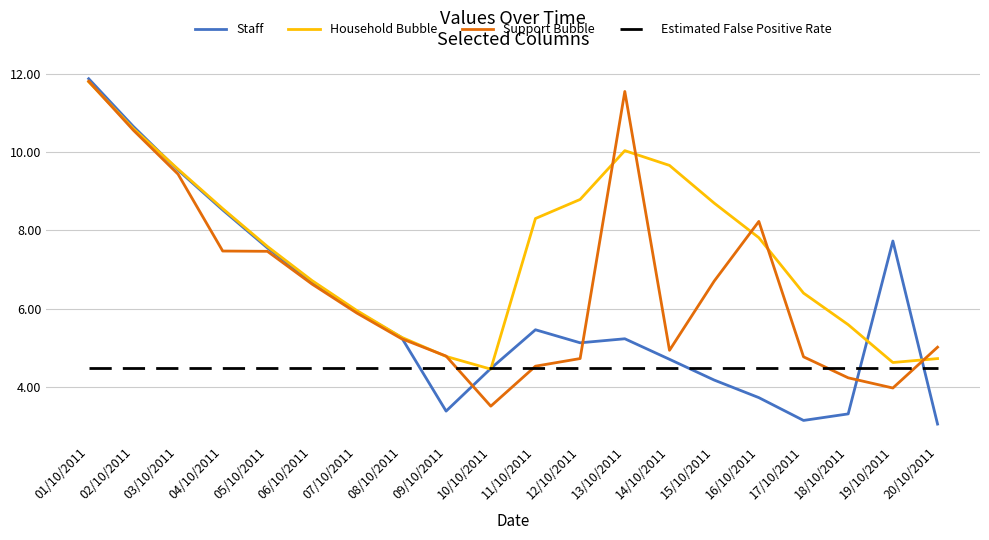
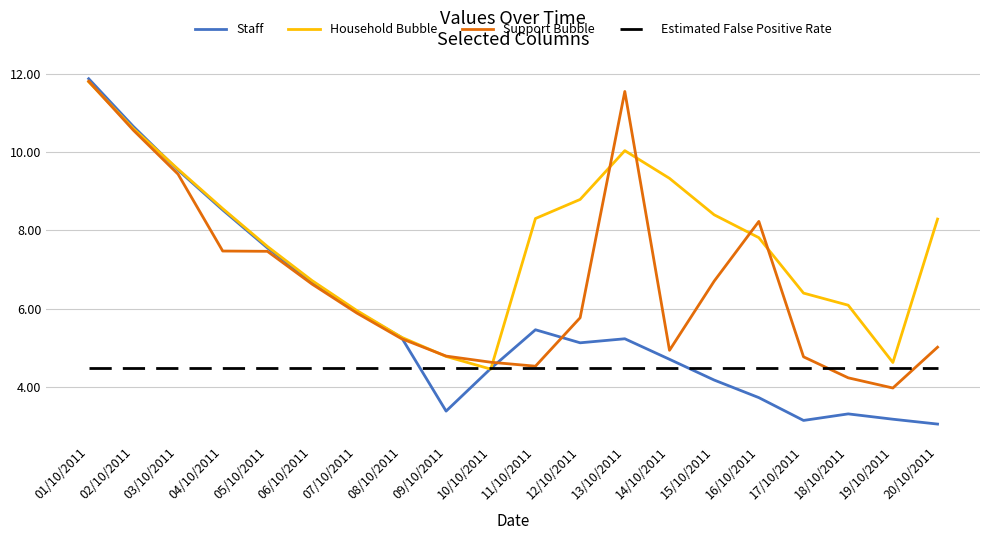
Support Bubble, 10/10/2011: 3.5 -> 4.6
Support Bubble, 12/10/2011: 4.7 -> 5.8
Household Bubble, 14/10/2011: 9.7 -> 9.3
Household Bubble, 15/10/2011: 8.7 -> 8.4
Household Bubble, 18/10/2011: 5.6 -> 6.1
Staff, 19/10/2011: 7.7 -> 3.2
Household Bubble, 20/10/2011: 4.7 -> 8.3
